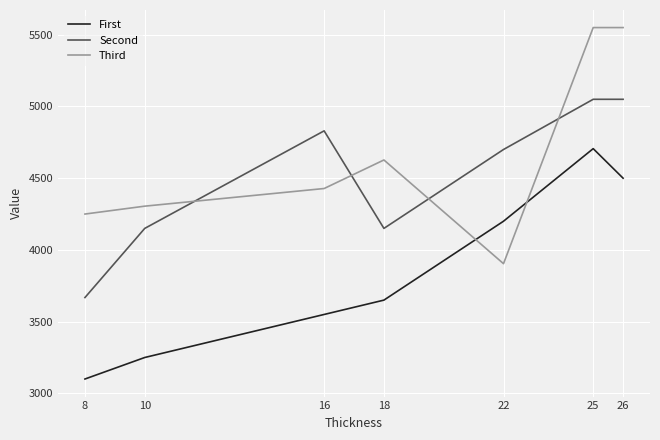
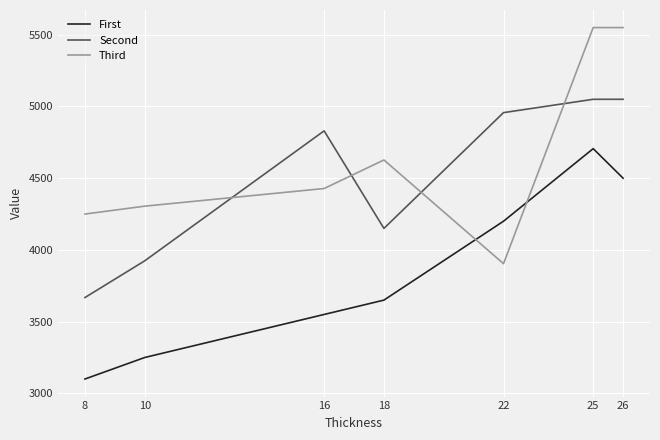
Second, 10: 4150 -> 3920
Second, 22: 4700 -> 4960
